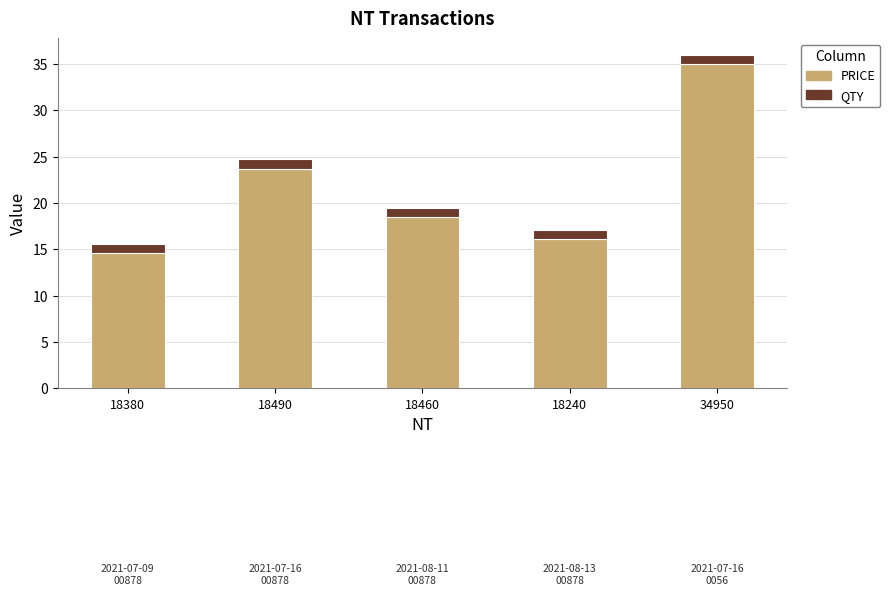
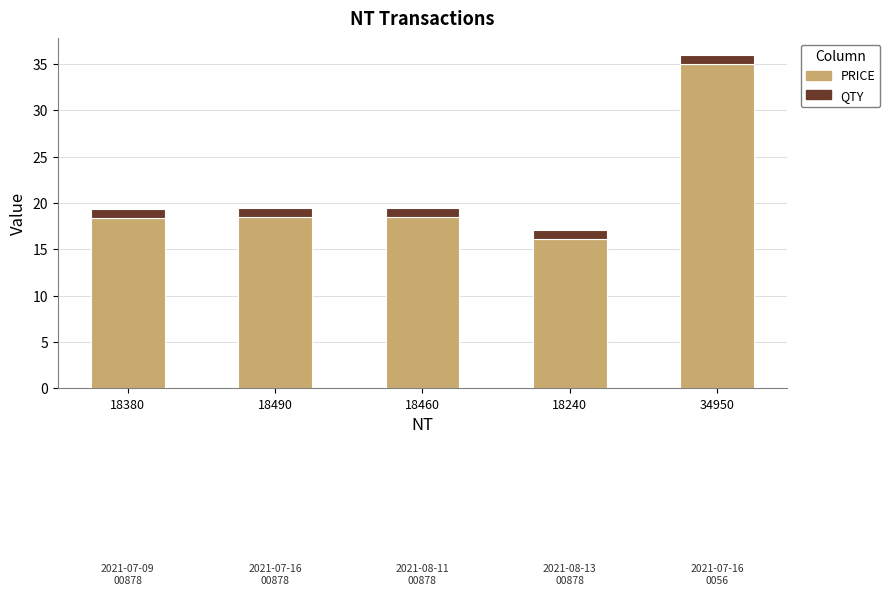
PRICE, 18380: 15 -> 18
PRICE, 18490: 24 -> 18
